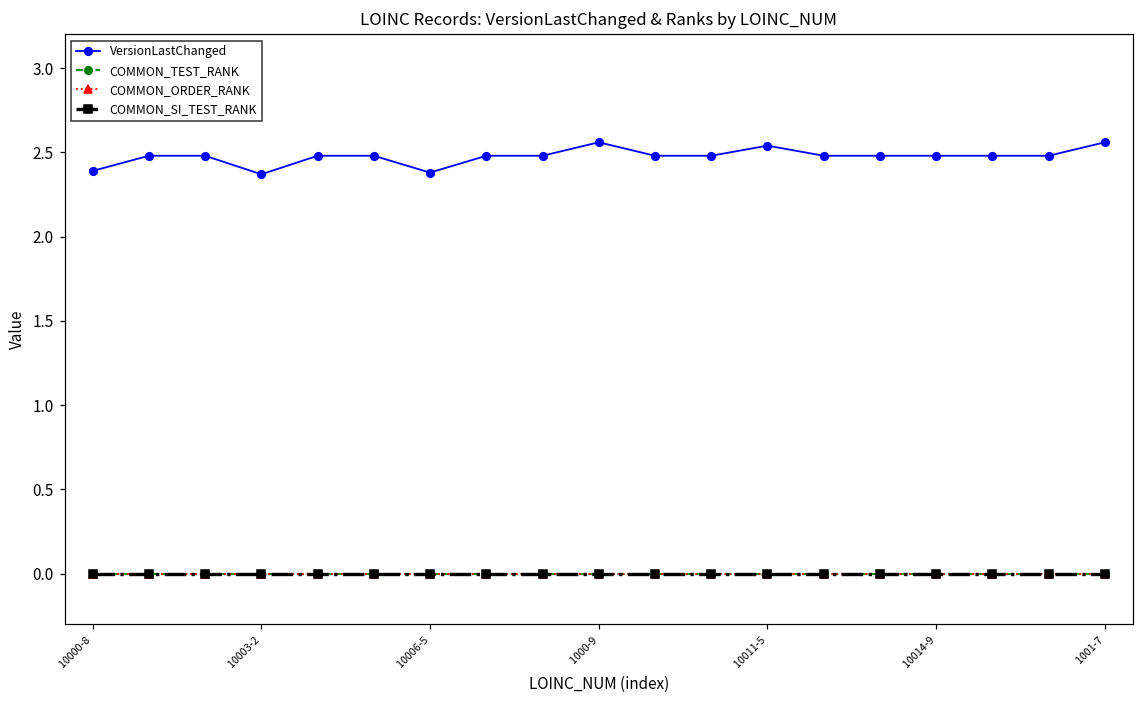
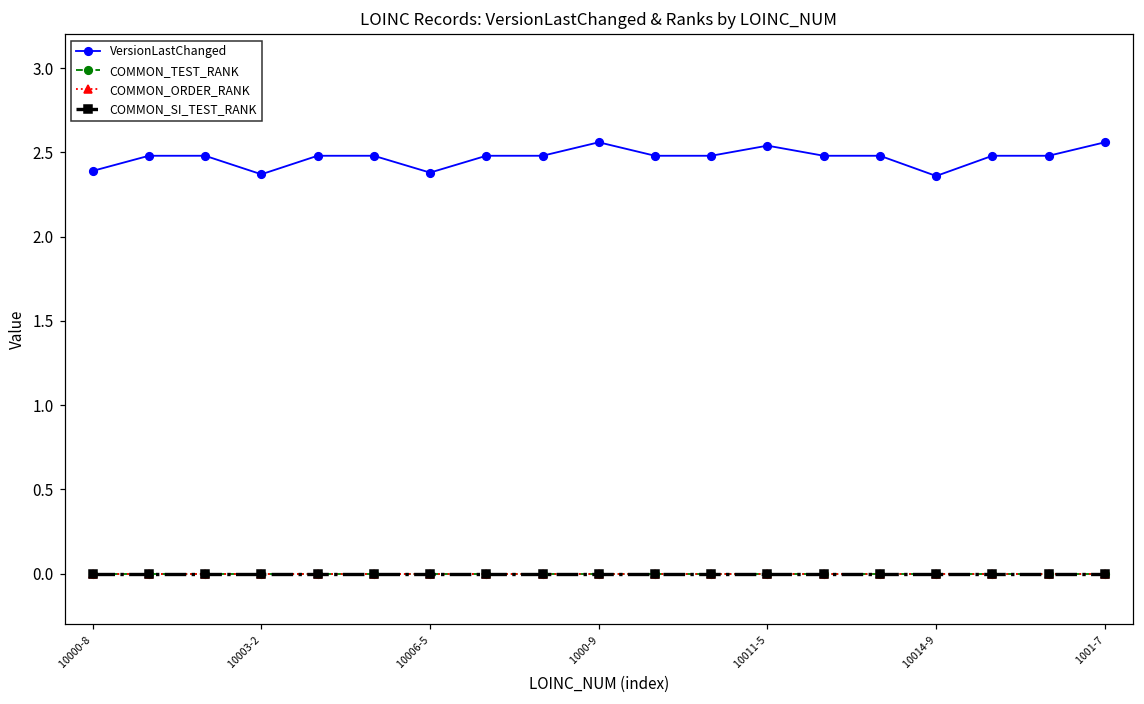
VersionLastChanged, 10014-9: 2.48 -> 2.36
